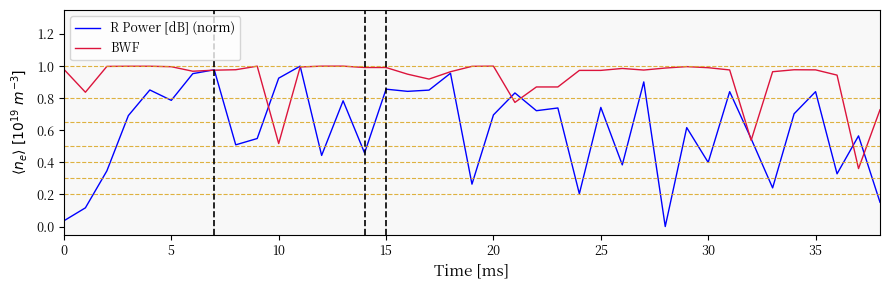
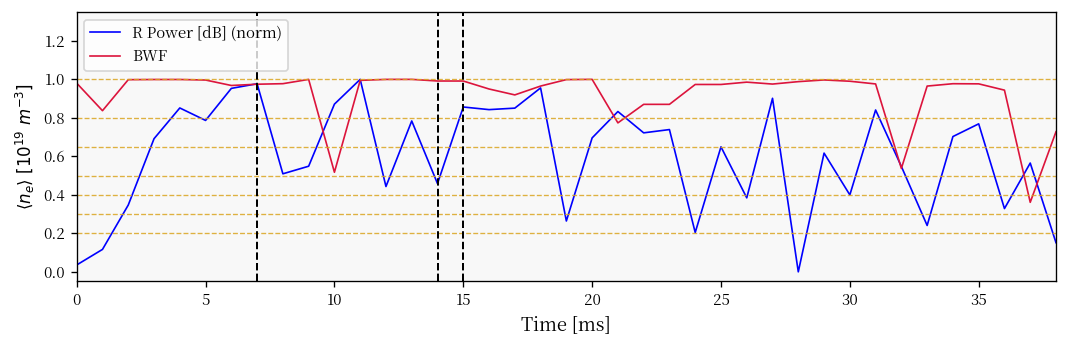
R Power [dB] (norm), 10: 0.92 -> 0.87
R Power [dB] (norm), 25: 0.74 -> 0.65
R Power [dB] (norm), 35: 0.84 -> 0.77
